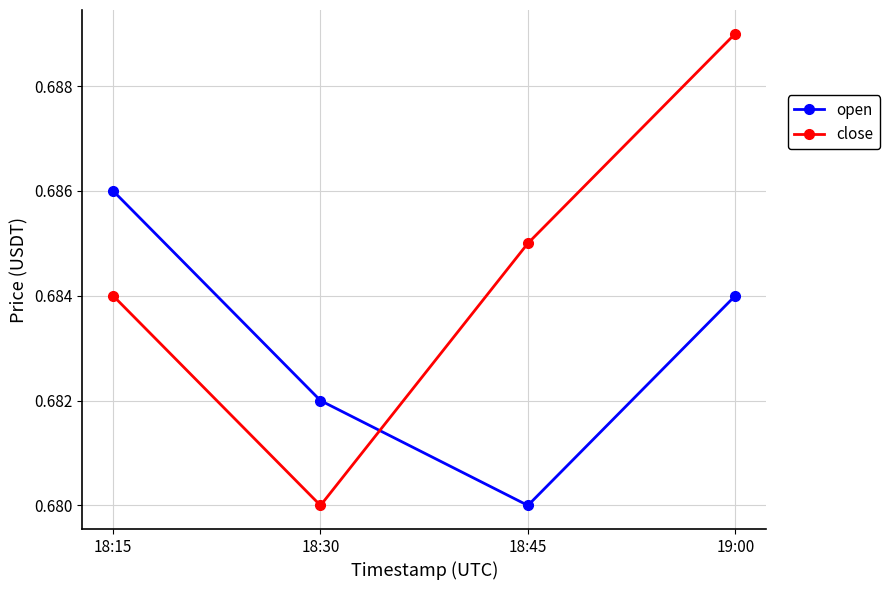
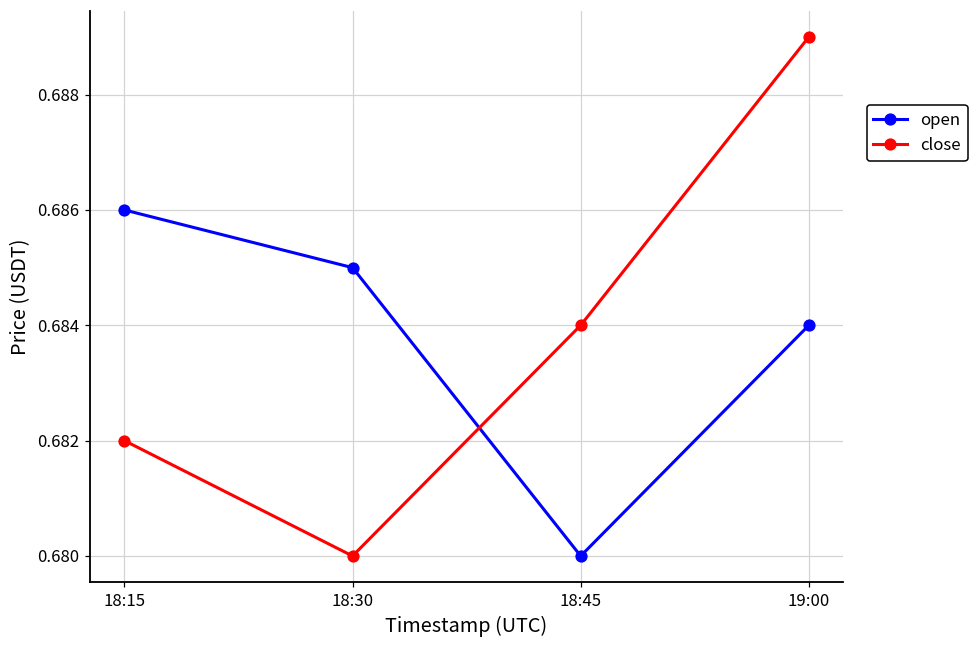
close, 18:15: 0.684 -> 0.682
open, 18:30: 0.682 -> 0.685
close, 18:45: 0.685 -> 0.684
